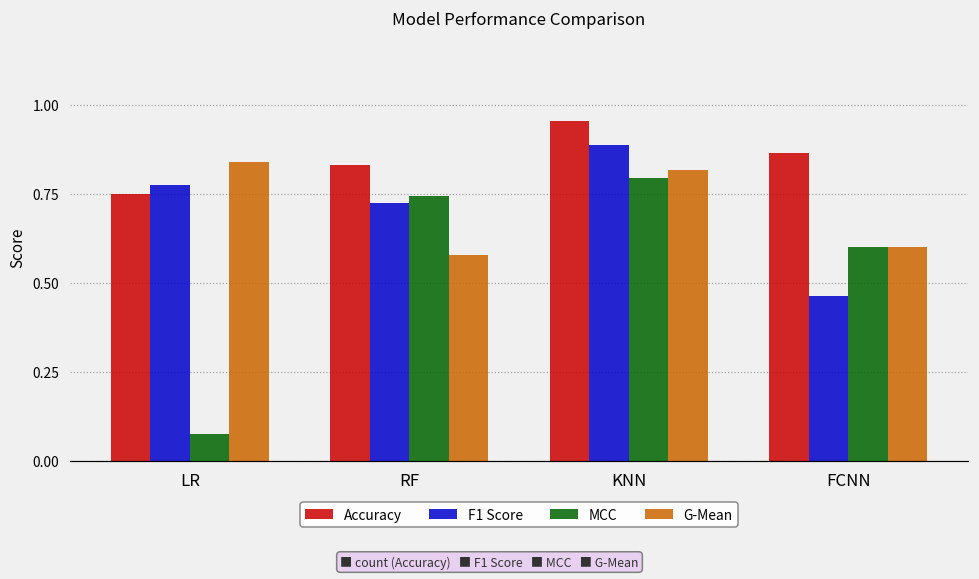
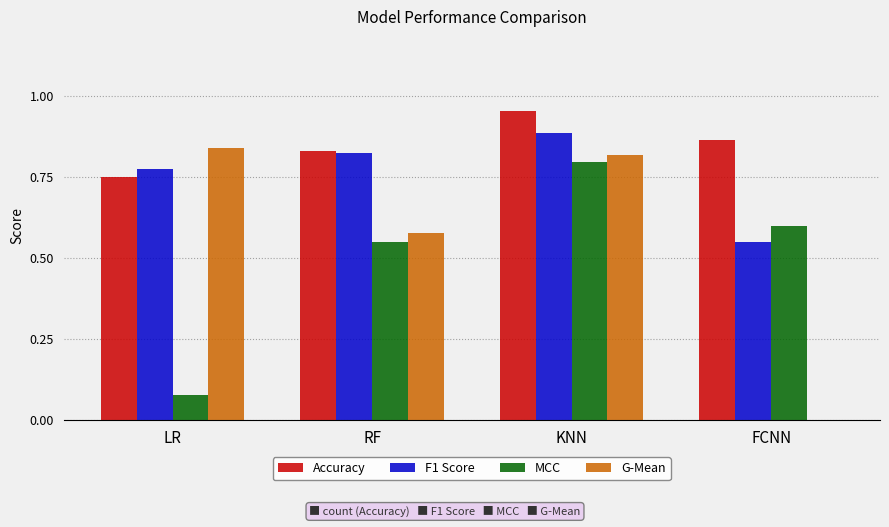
F1 Score, RF: 0.73 -> 0.82
MCC, RF: 0.74 -> 0.55
F1 Score, FCNN: 0.46 -> 0.55
G-Mean, FCNN: 0.6 -> 0.0
